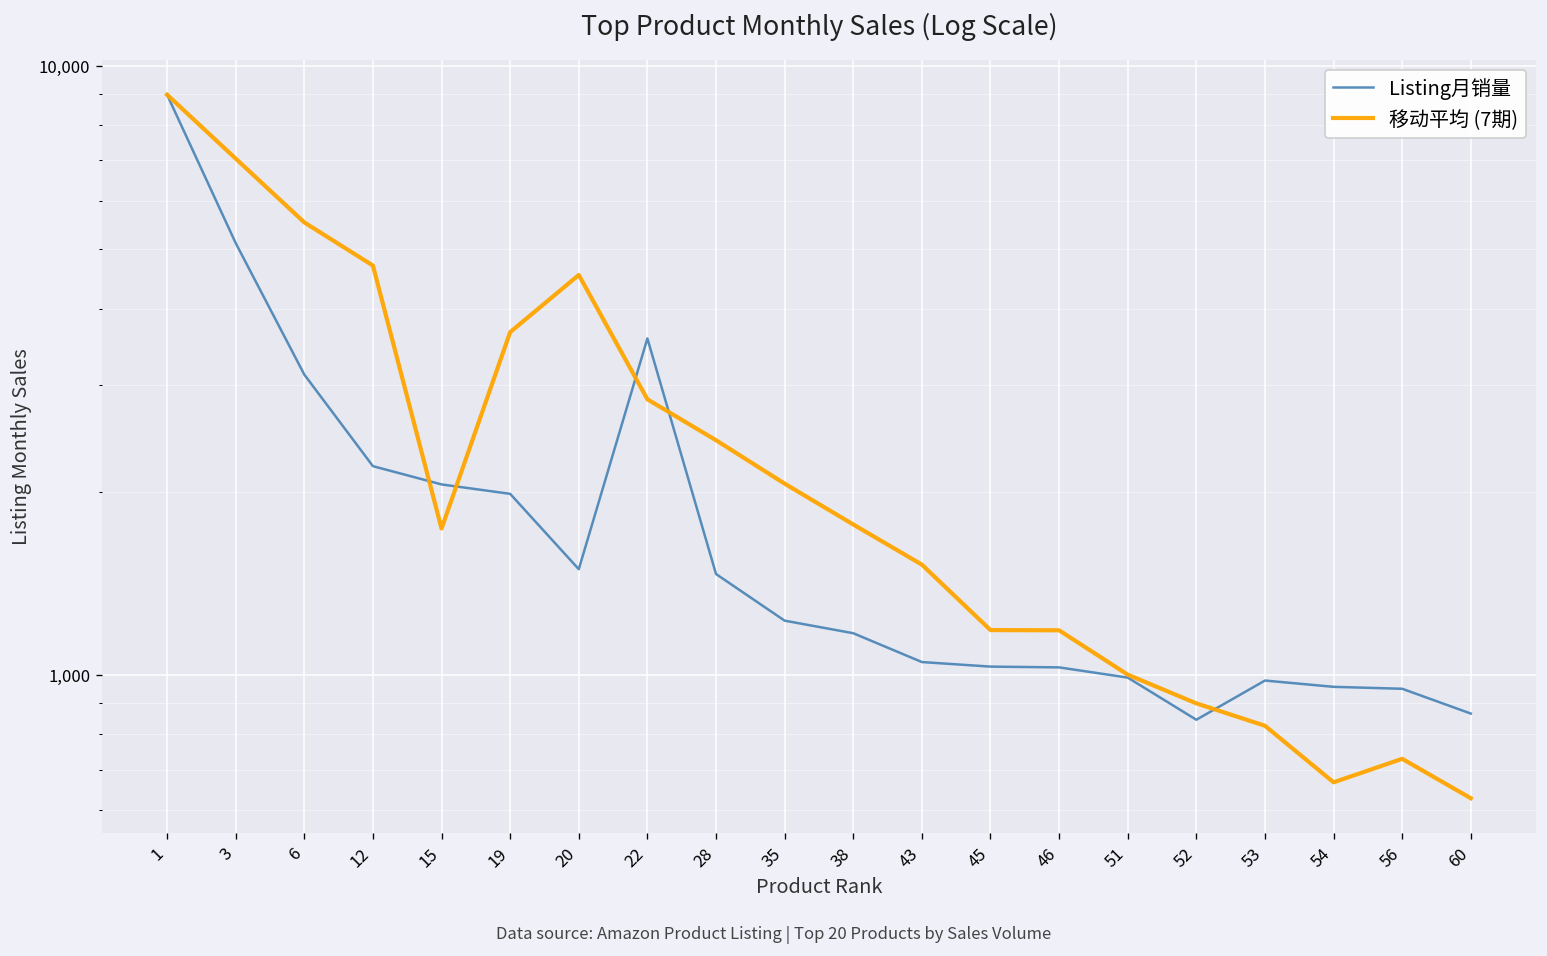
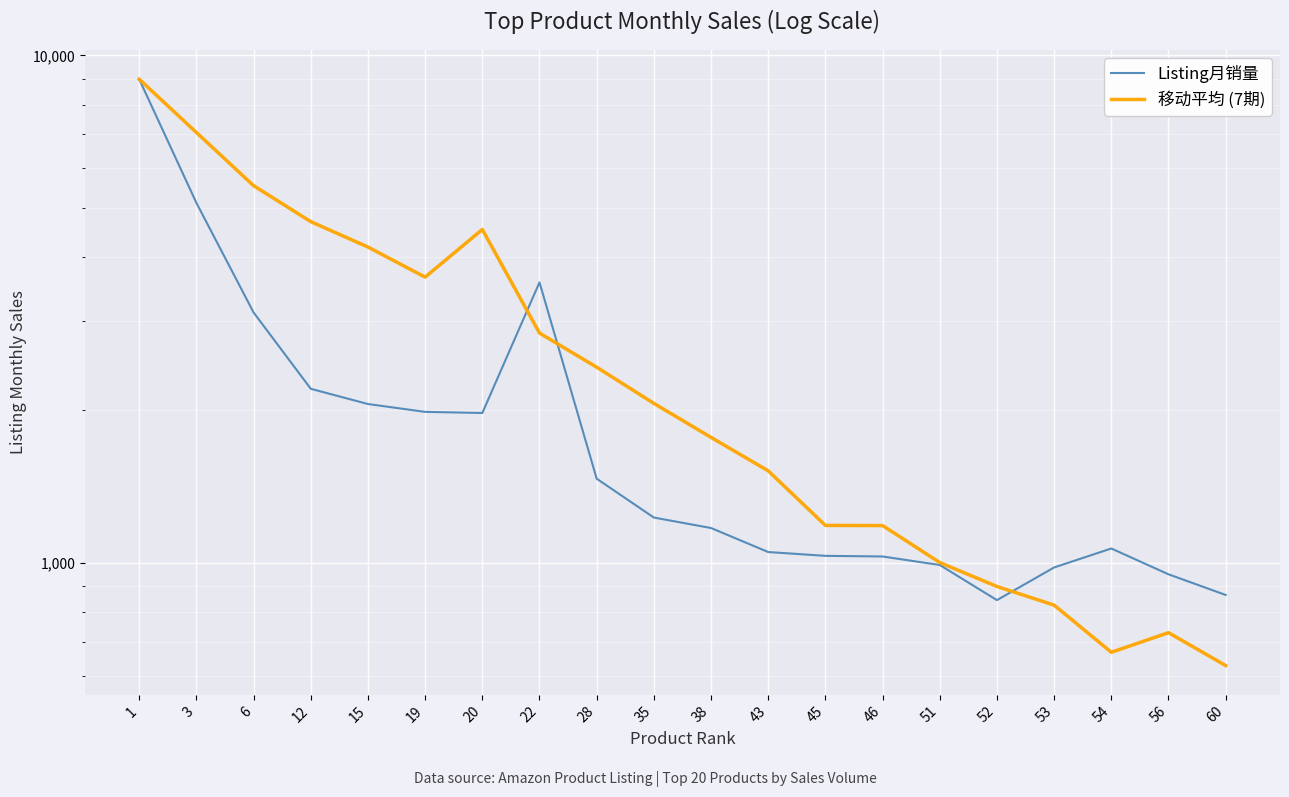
移动平均 (7期), 15: 1,740 -> 4,200
Listing月销量, 20: 1,490 -> 1,980
Listing月销量, 54: 960 -> 1,070
